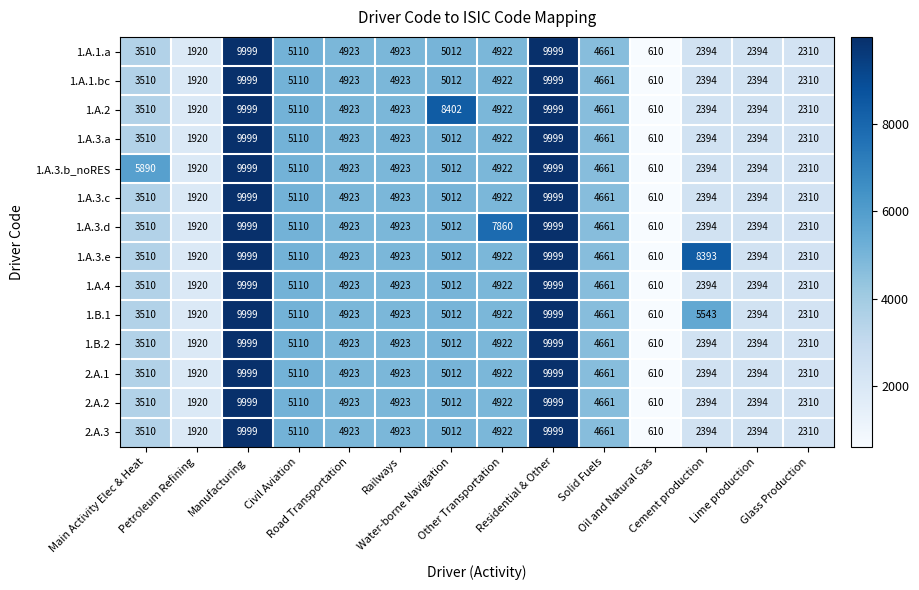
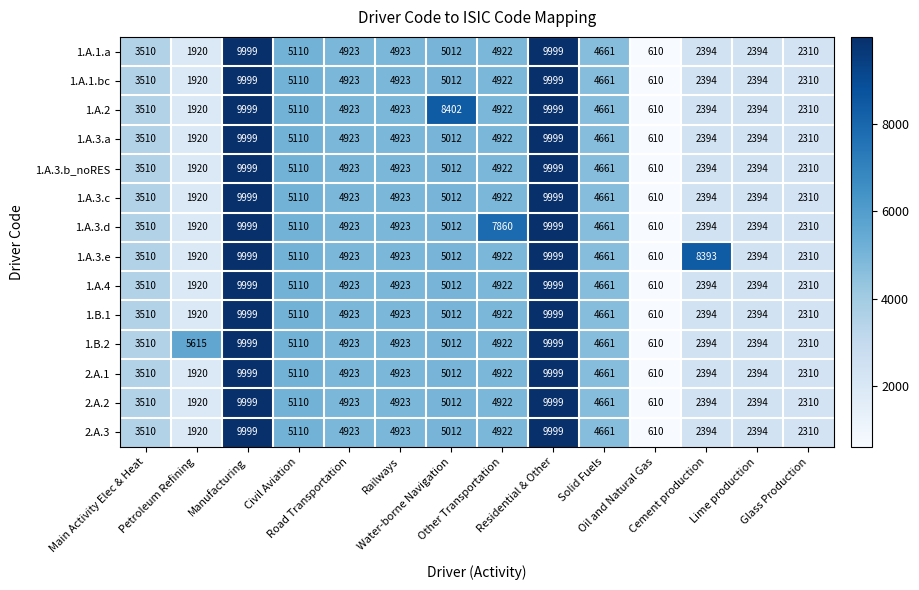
1.A.3.b_noRES, Main Activity Elec & Heat: 5890 -> 3510
1.B.1, Cement production: 5543 -> 2394
1.B.2, Petroleum Refining: 1920 -> 5615
